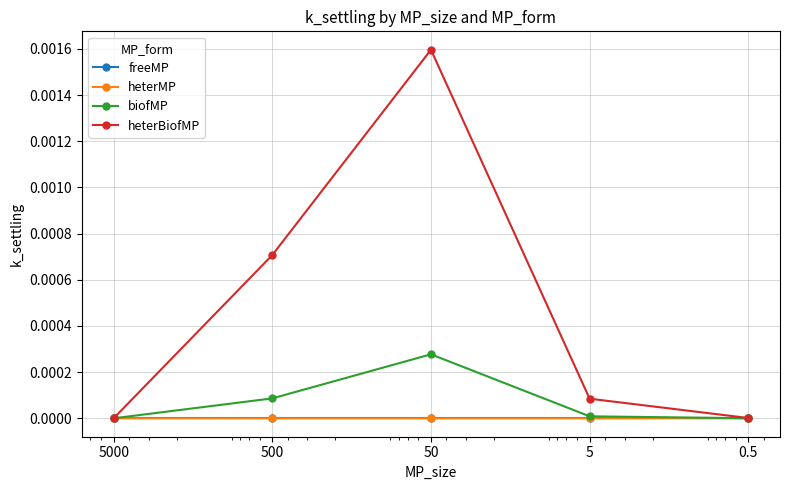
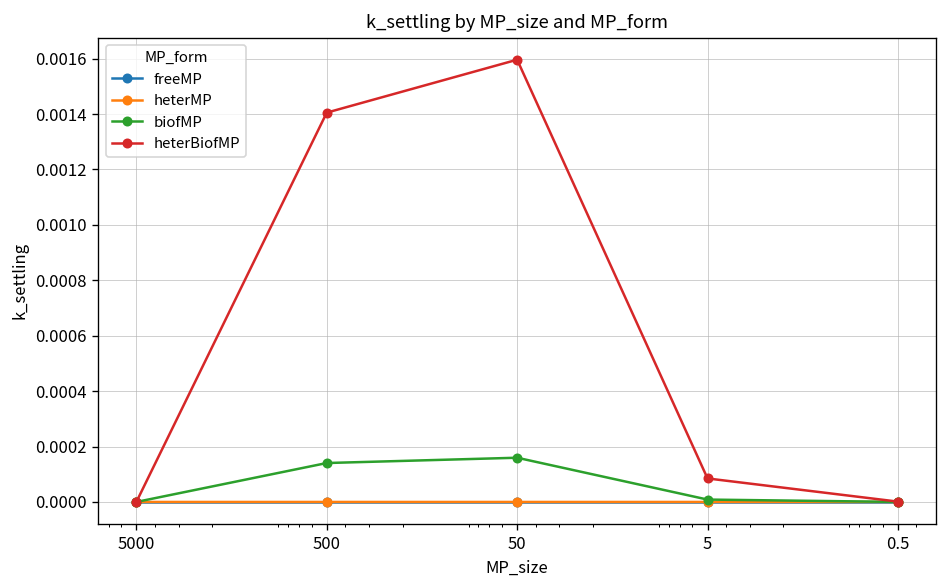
biofMP, 500: 0.00009 -> 0.00014
heterBiofMP, 500: 0.00071 -> 0.00140
biofMP, 50: 0.00028 -> 0.00016
